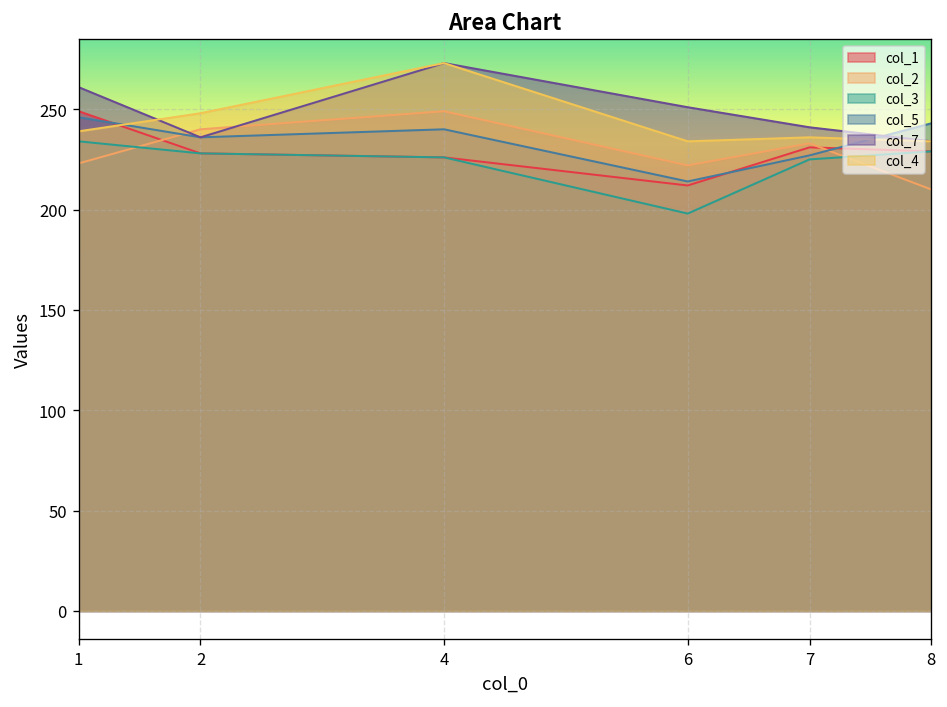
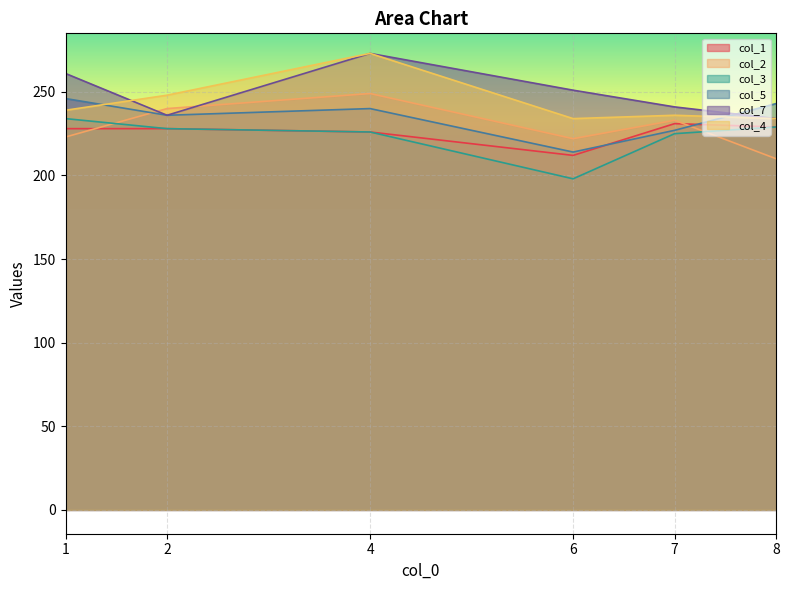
col_1, 1: 249 -> 228
